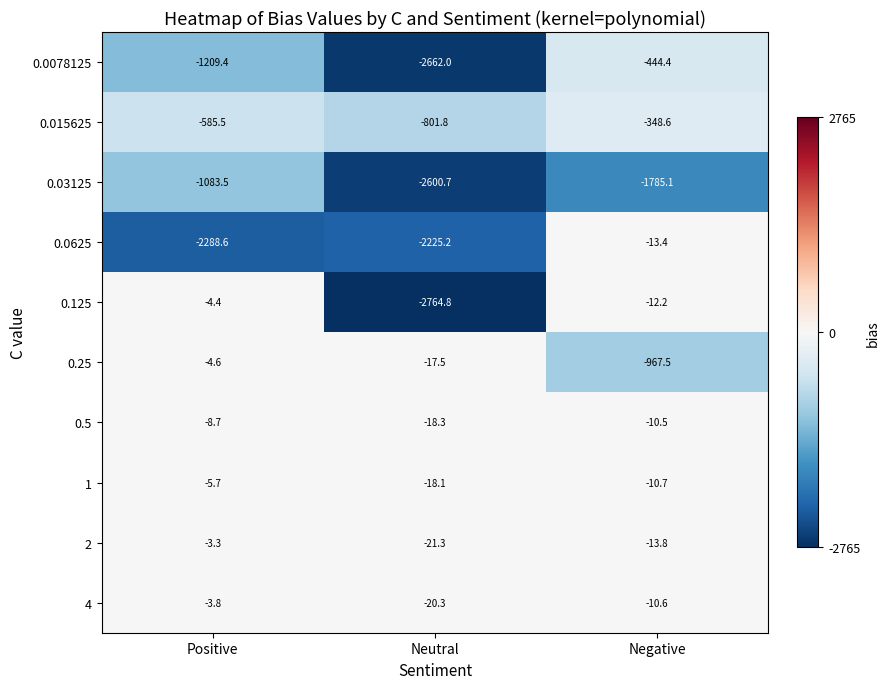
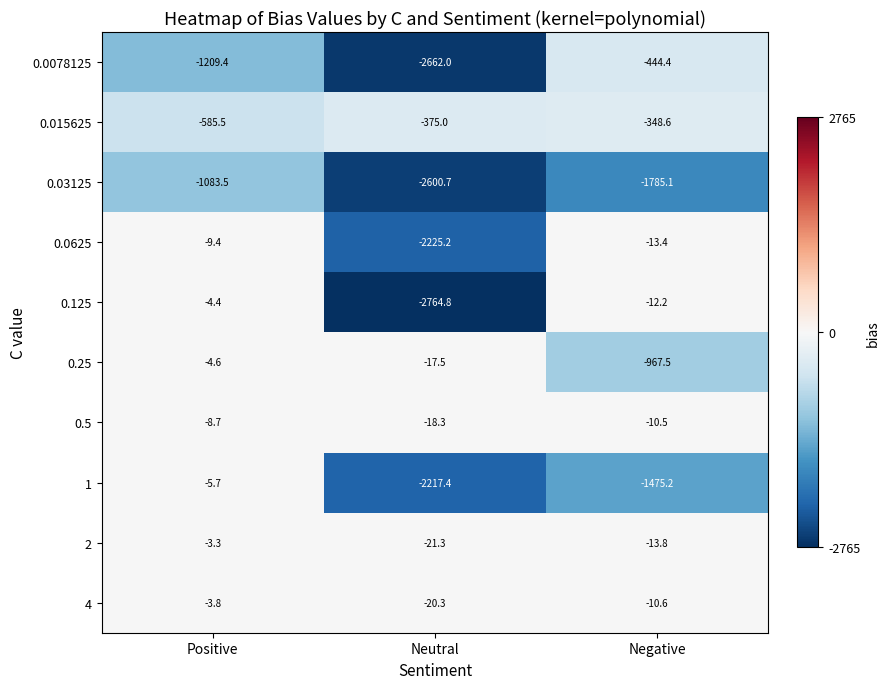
0.015625, Neutral: -801.8 -> -375.0
0.0625, Positive: -2288.6 -> -9.4
1, Neutral: -18.1 -> -2217.4
1, Negative: -10.7 -> -1475.2
